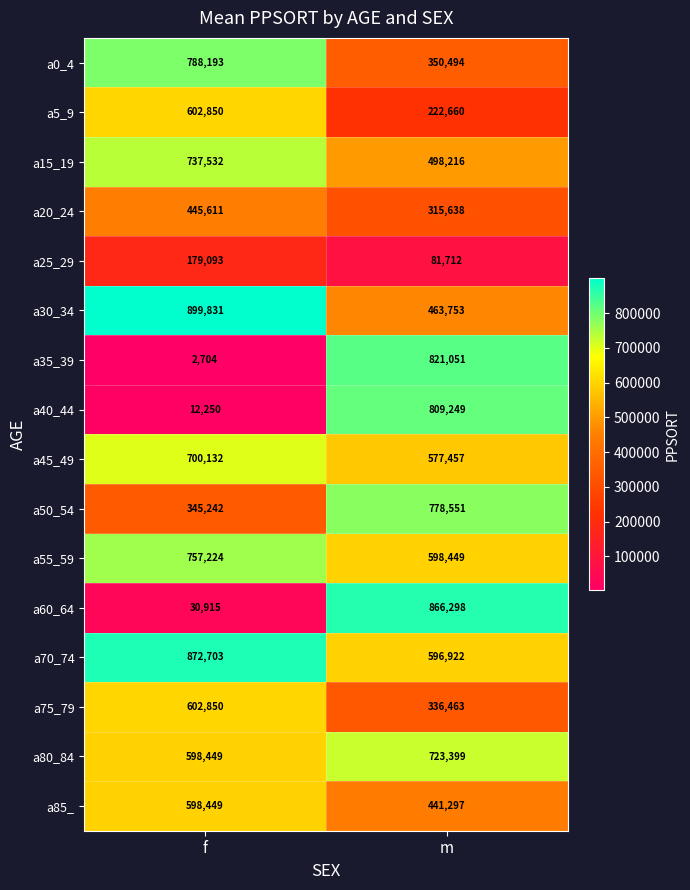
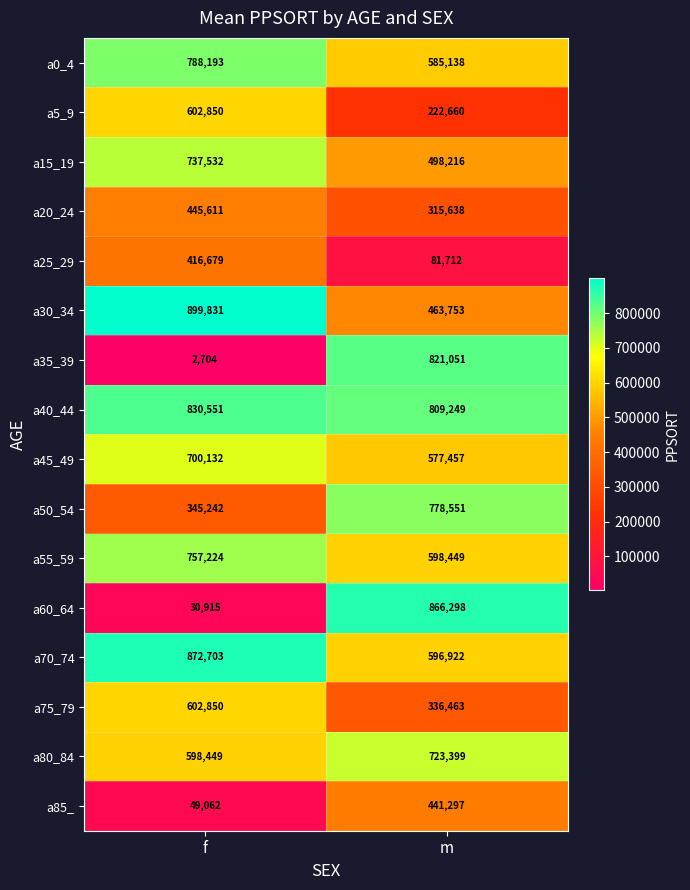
a0_4, m: 350,494 -> 585,138
a25_29, f: 179,093 -> 416,679
a40_44, f: 12,250 -> 830,551
a85_, f: 598,449 -> 49,062
